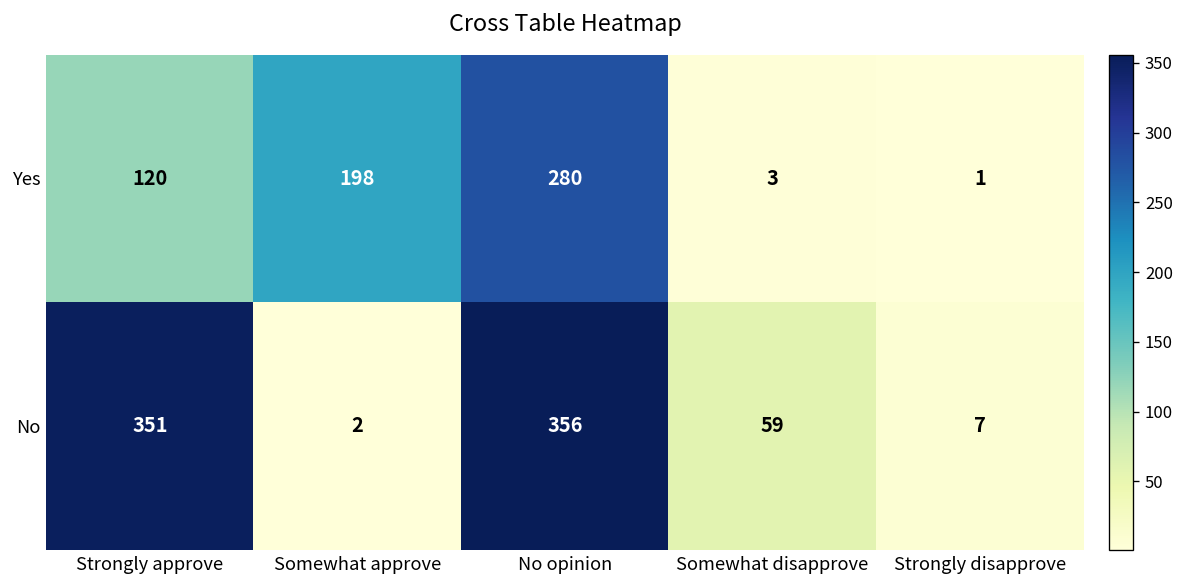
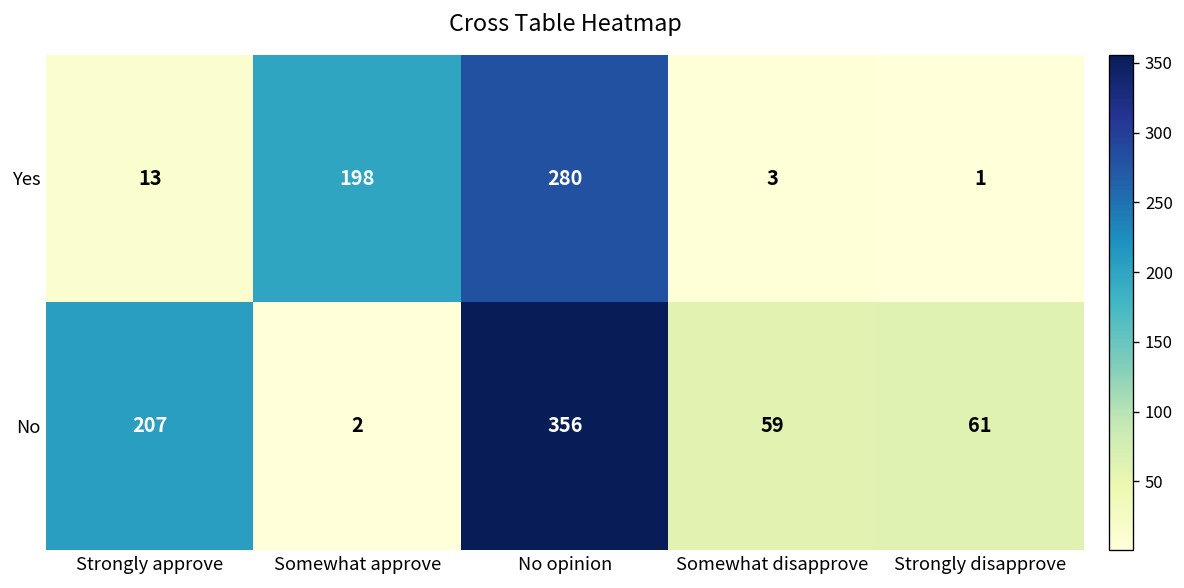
Yes, Strongly approve: 120 -> 13
No, Strongly approve: 351 -> 207
No, Strongly disapprove: 7 -> 61
